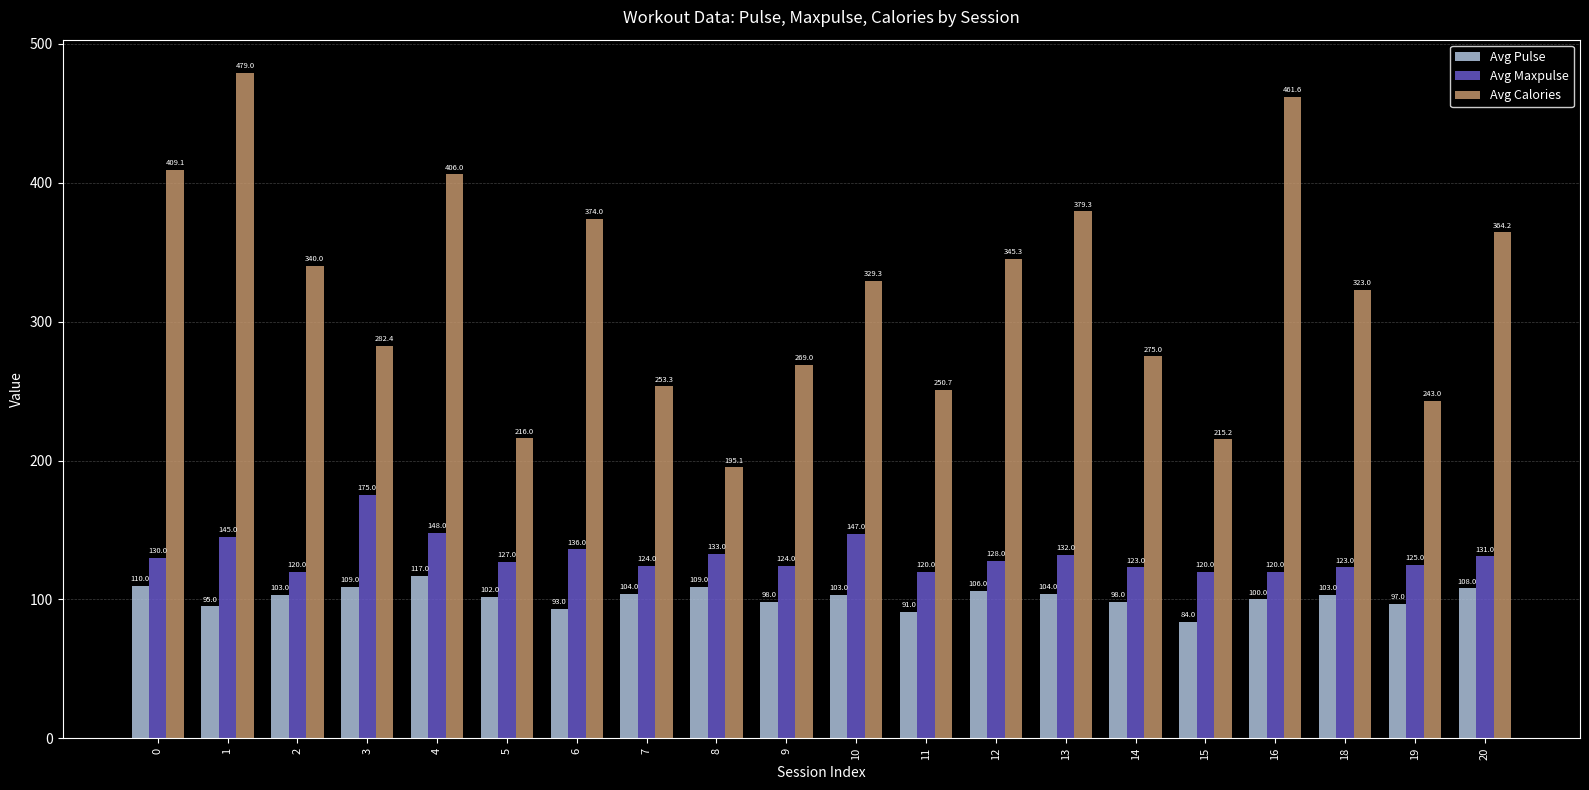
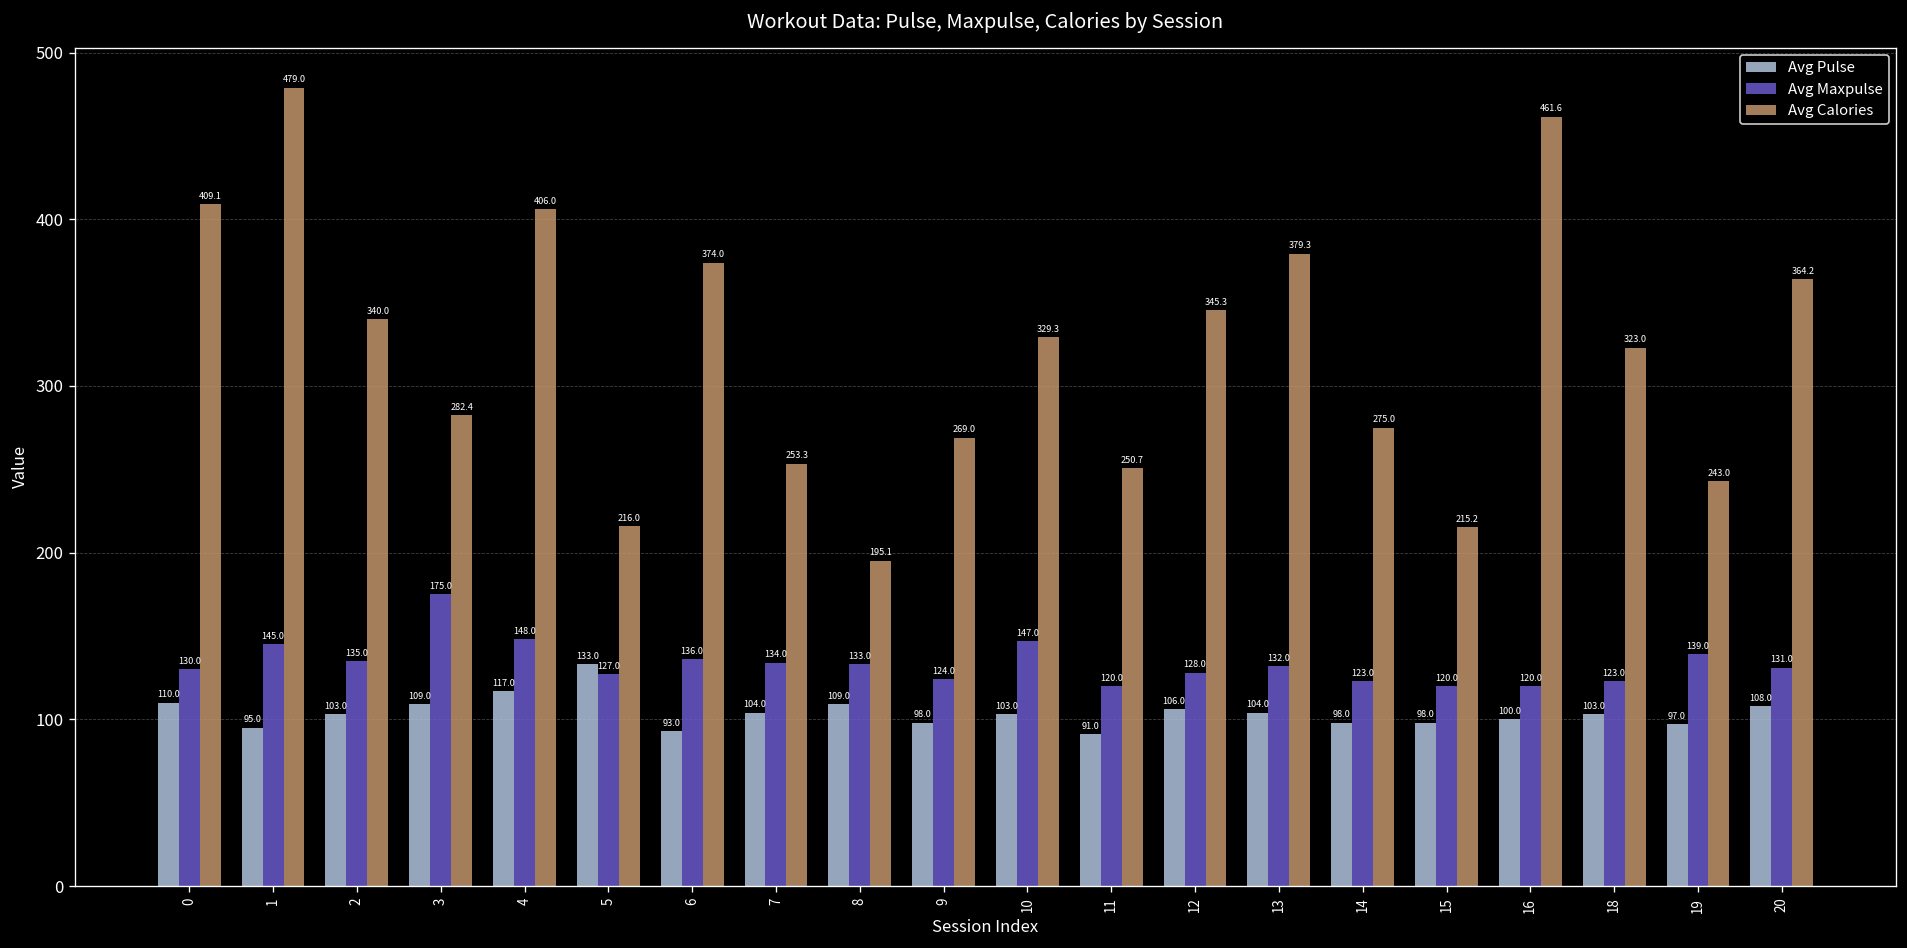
Avg Maxpulse, 2: 120.0 -> 135.0
Avg Pulse, 5: 102.0 -> 133.0
Avg Maxpulse, 7: 124.0 -> 134.0
Avg Pulse, 15: 84.0 -> 98.0
Avg Maxpulse, 19: 125.0 -> 139.0
